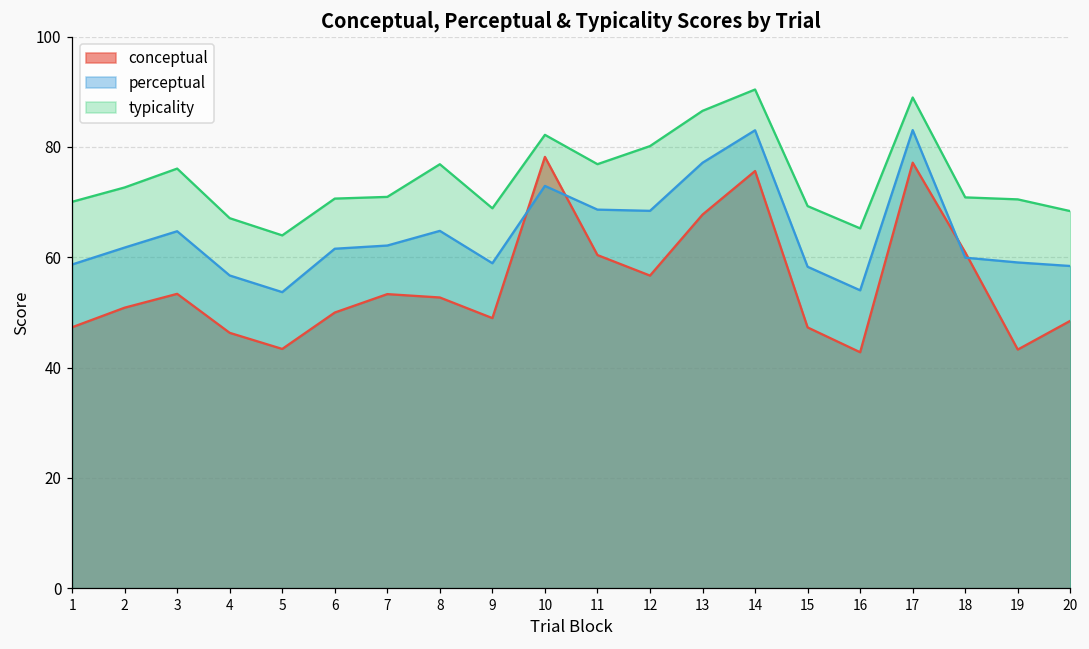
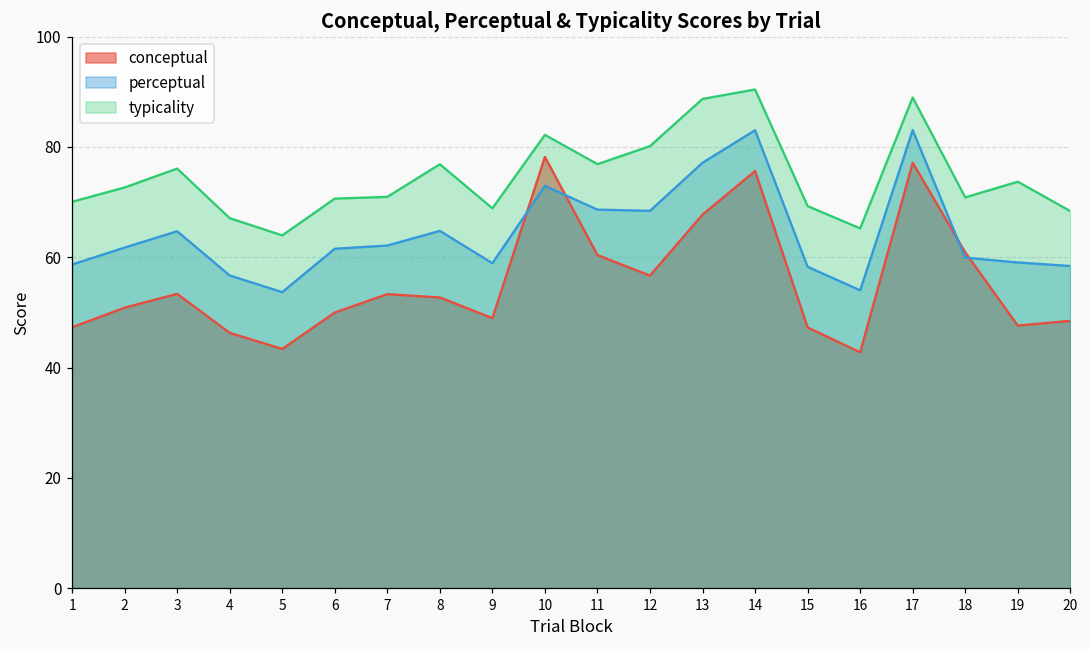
typicality, 13: 87 -> 89
conceptual, 19: 43 -> 48
typicality, 19: 71 -> 74
